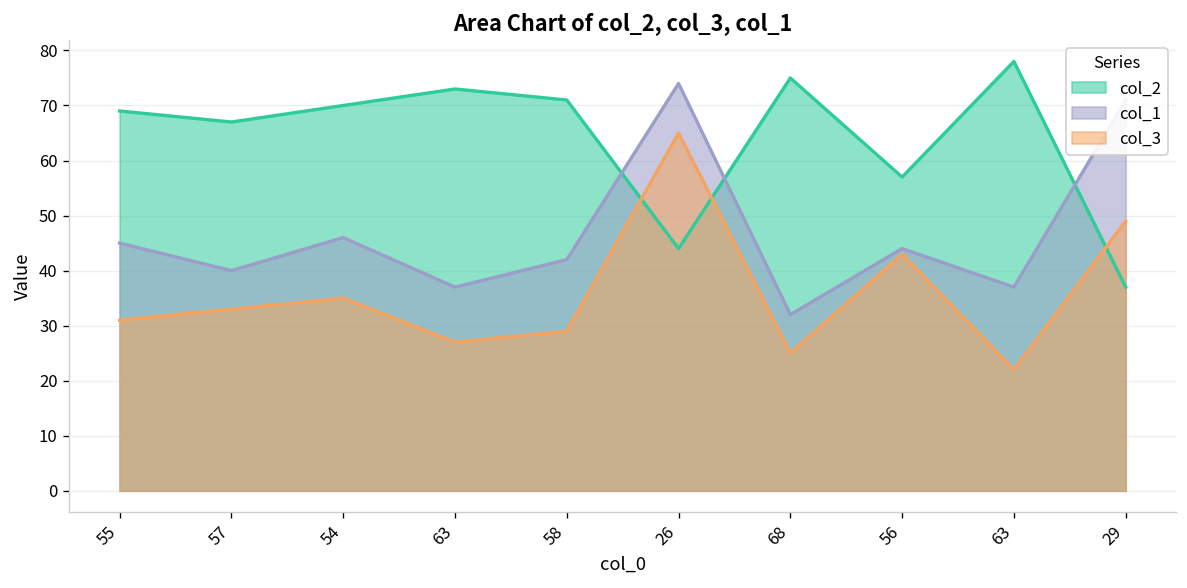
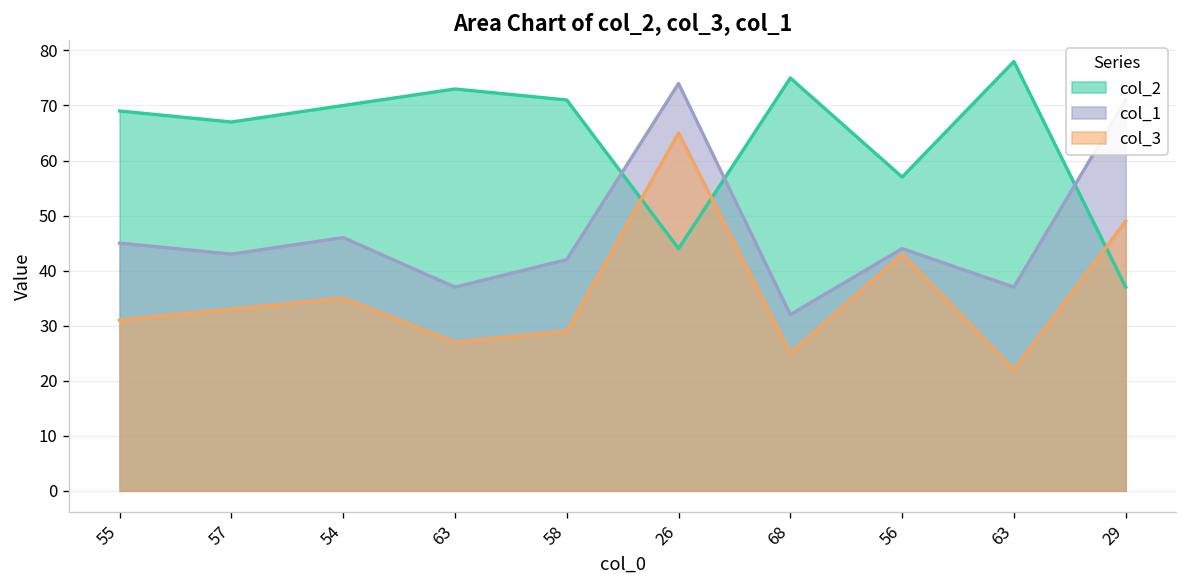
col_1, 57: 40 -> 43
